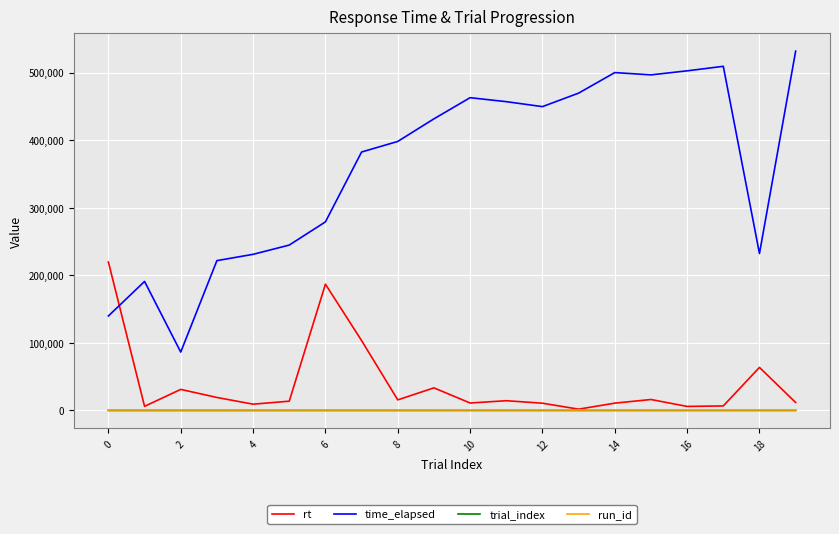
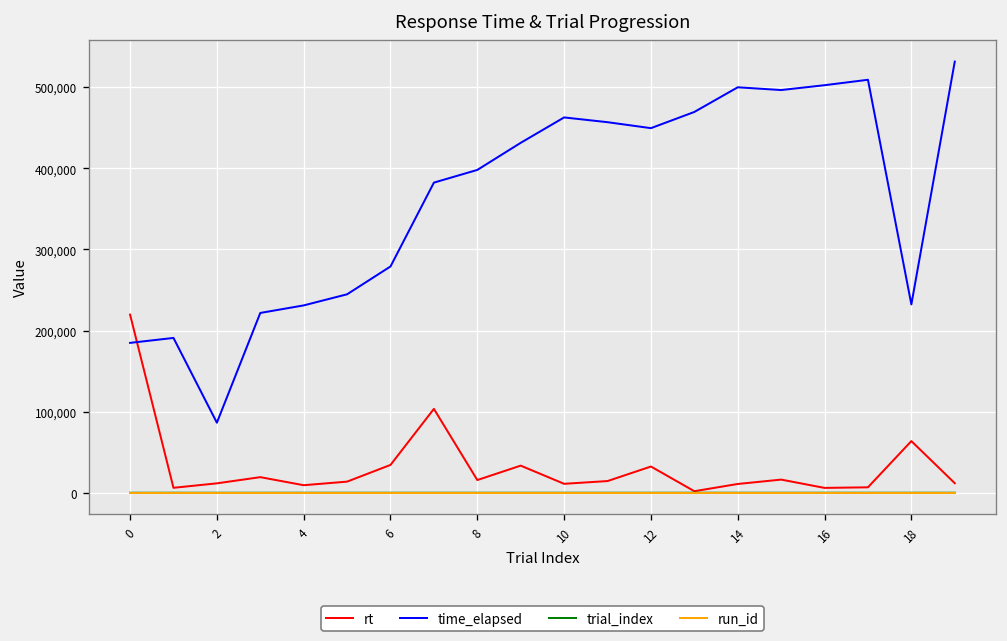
time_elapsed, 0: 140,000 -> 180,000
rt, 2: 30,000 -> 10,000
rt, 6: 190,000 -> 30,000
rt, 12: 10,000 -> 30,000
